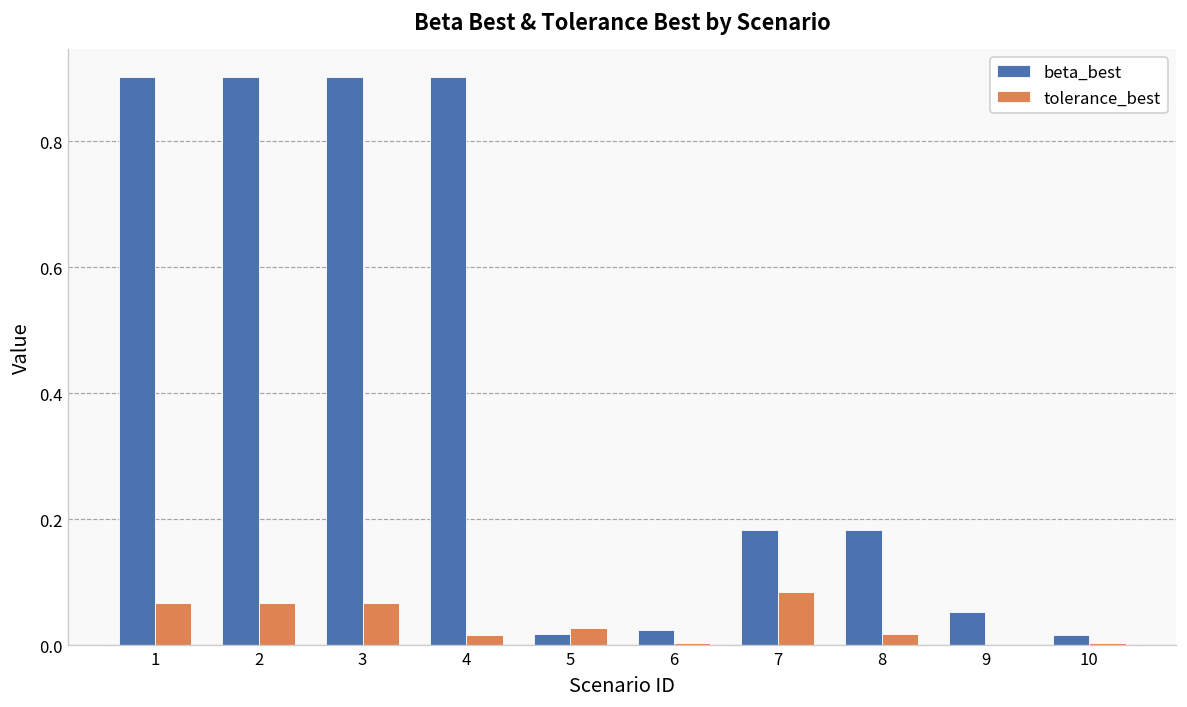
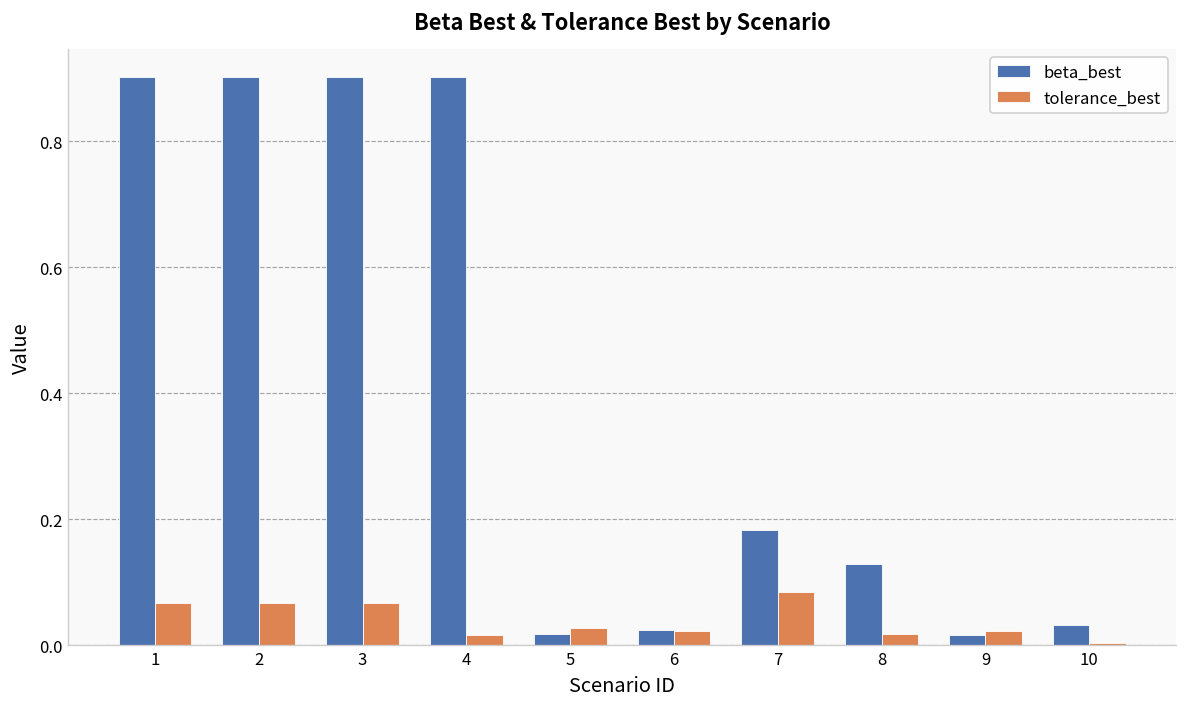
tolerance_best, 6: 0.00 -> 0.02
beta_best, 8: 0.18 -> 0.13
beta_best, 9: 0.05 -> 0.02
tolerance_best, 9: 0.00 -> 0.02
beta_best, 10: 0.02 -> 0.03
